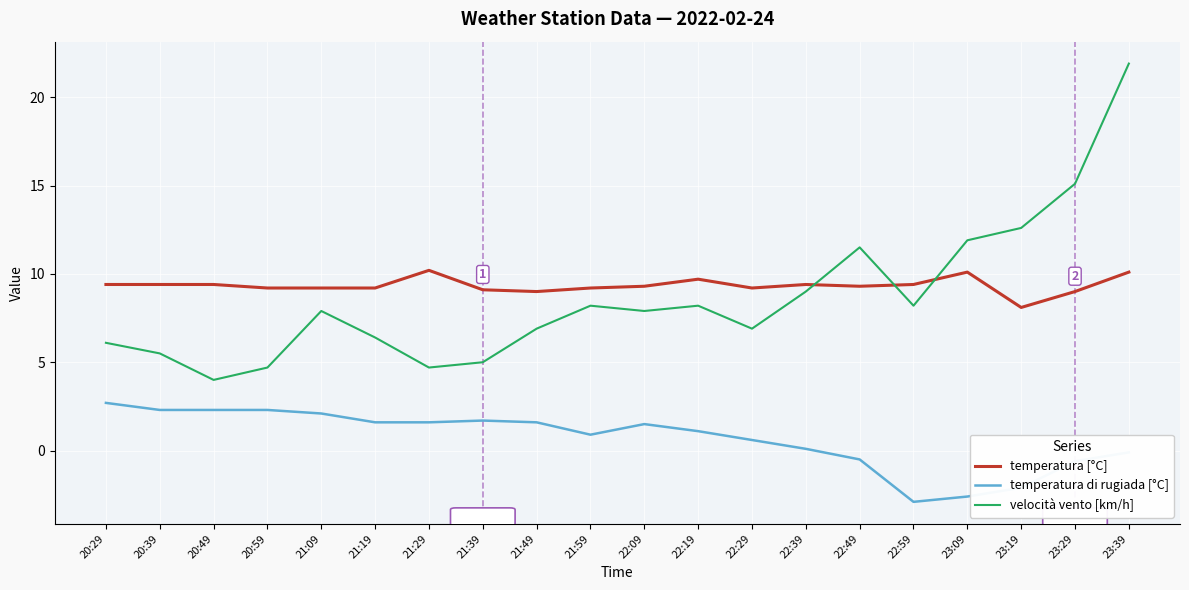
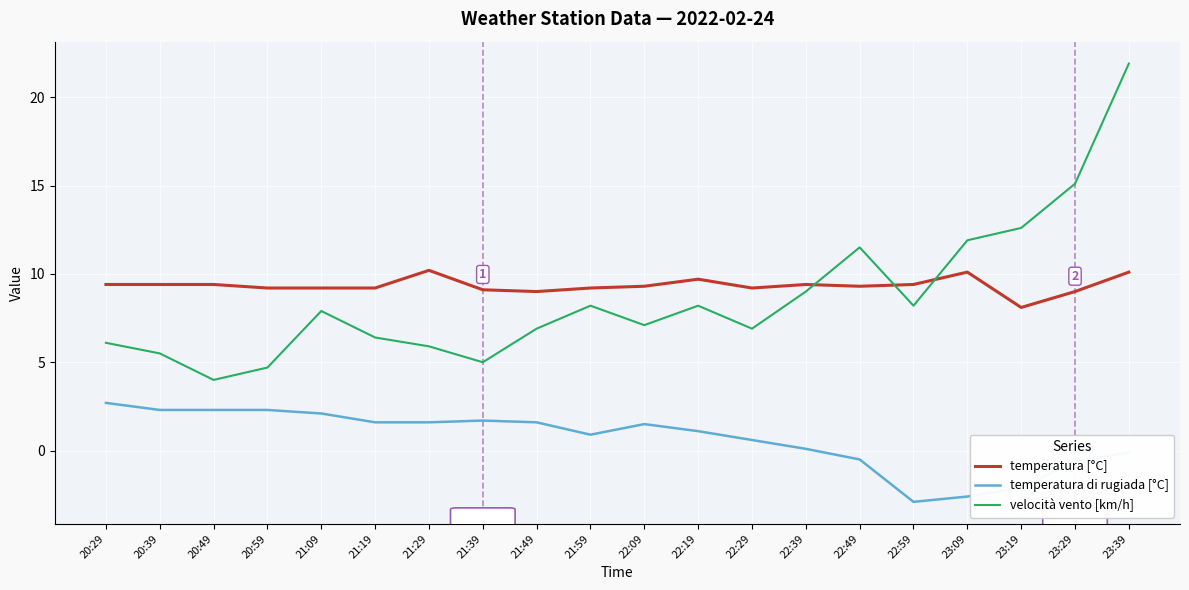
velocità vento [km/h], 21:29: 4.7 -> 5.9
velocità vento [km/h], 22:09: 7.9 -> 7.1
